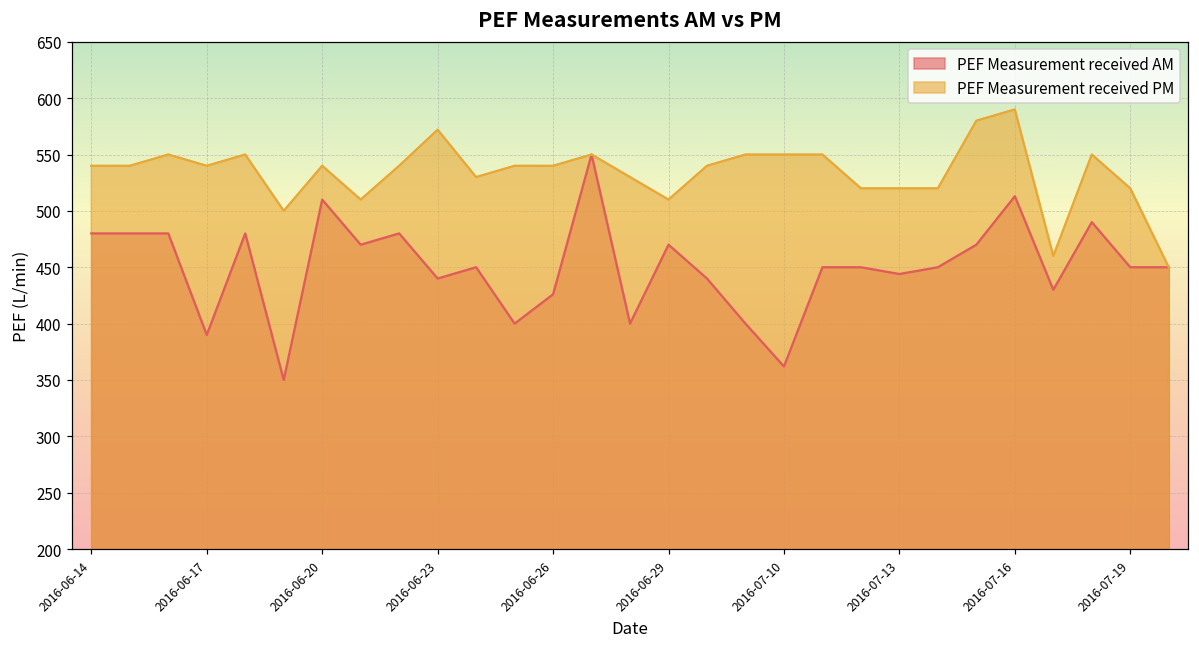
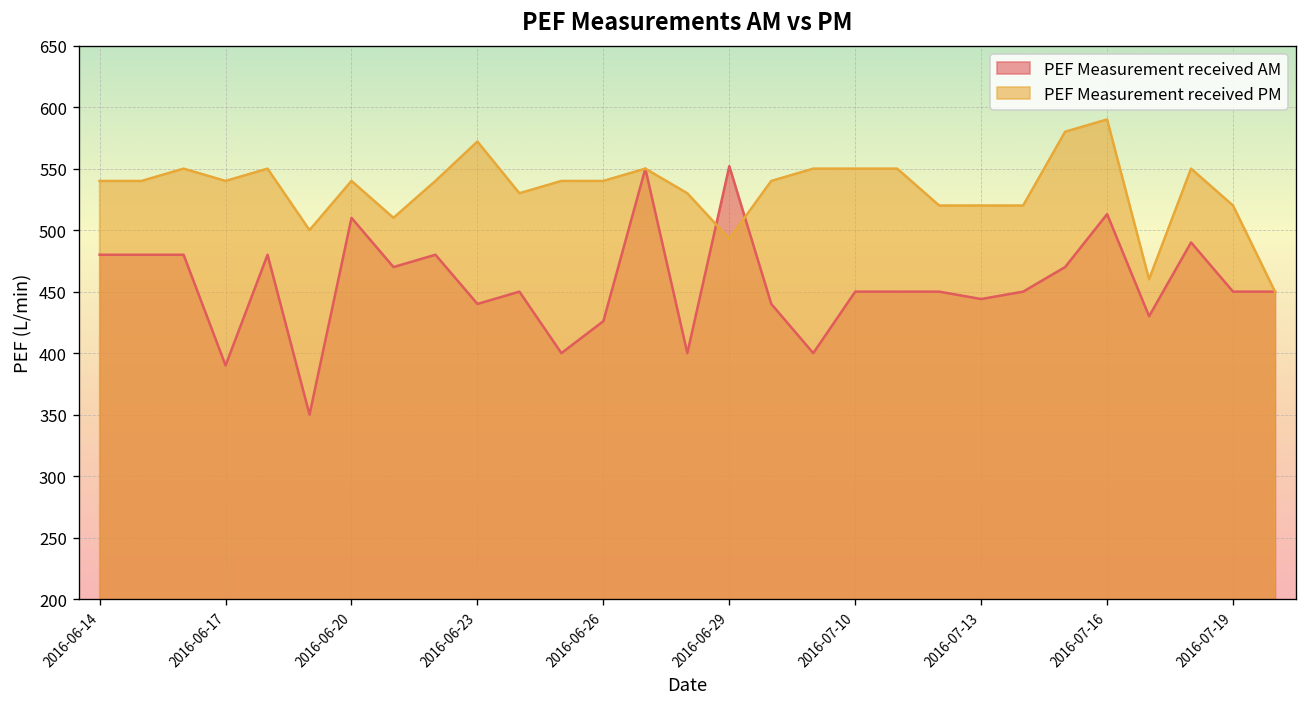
PEF Measurement received AM, 2016-06-29: 470 -> 552
PEF Measurement received PM, 2016-06-29: 510 -> 493
PEF Measurement received AM, 2016-07-10: 362 -> 450
